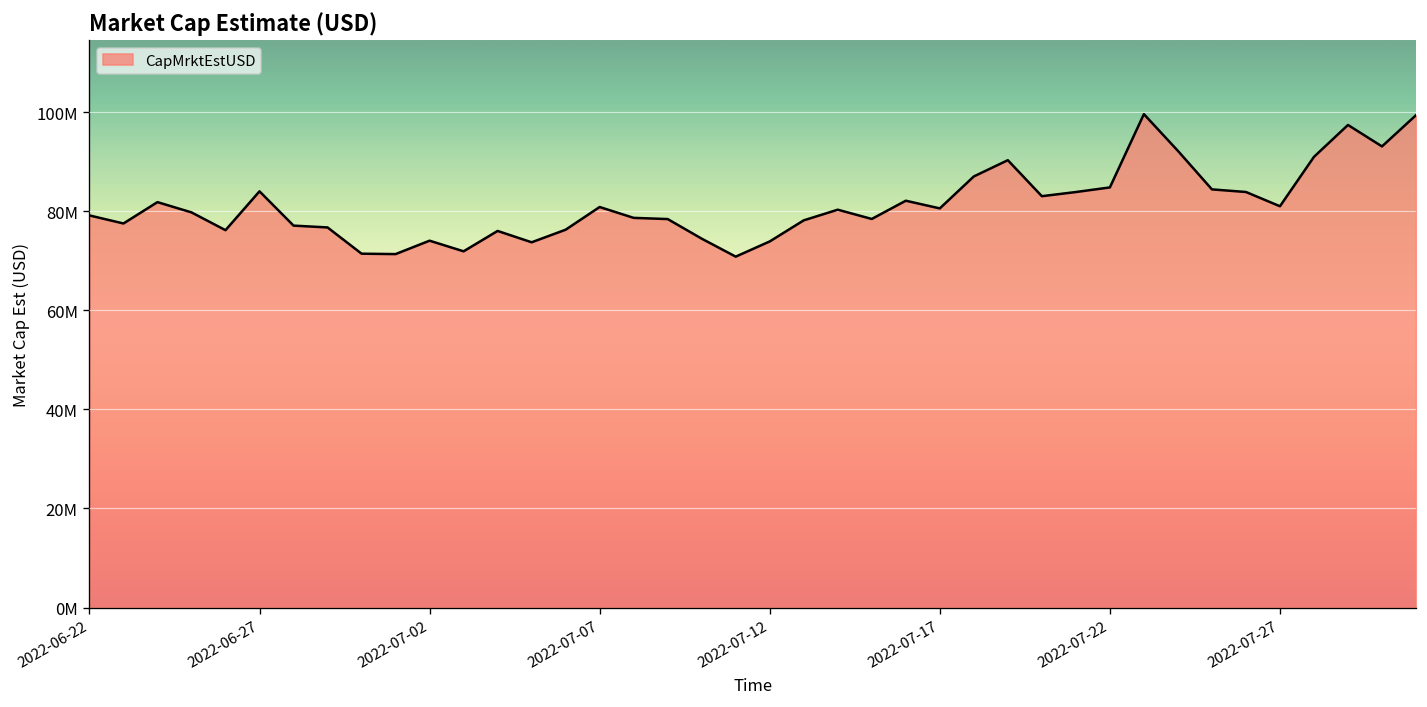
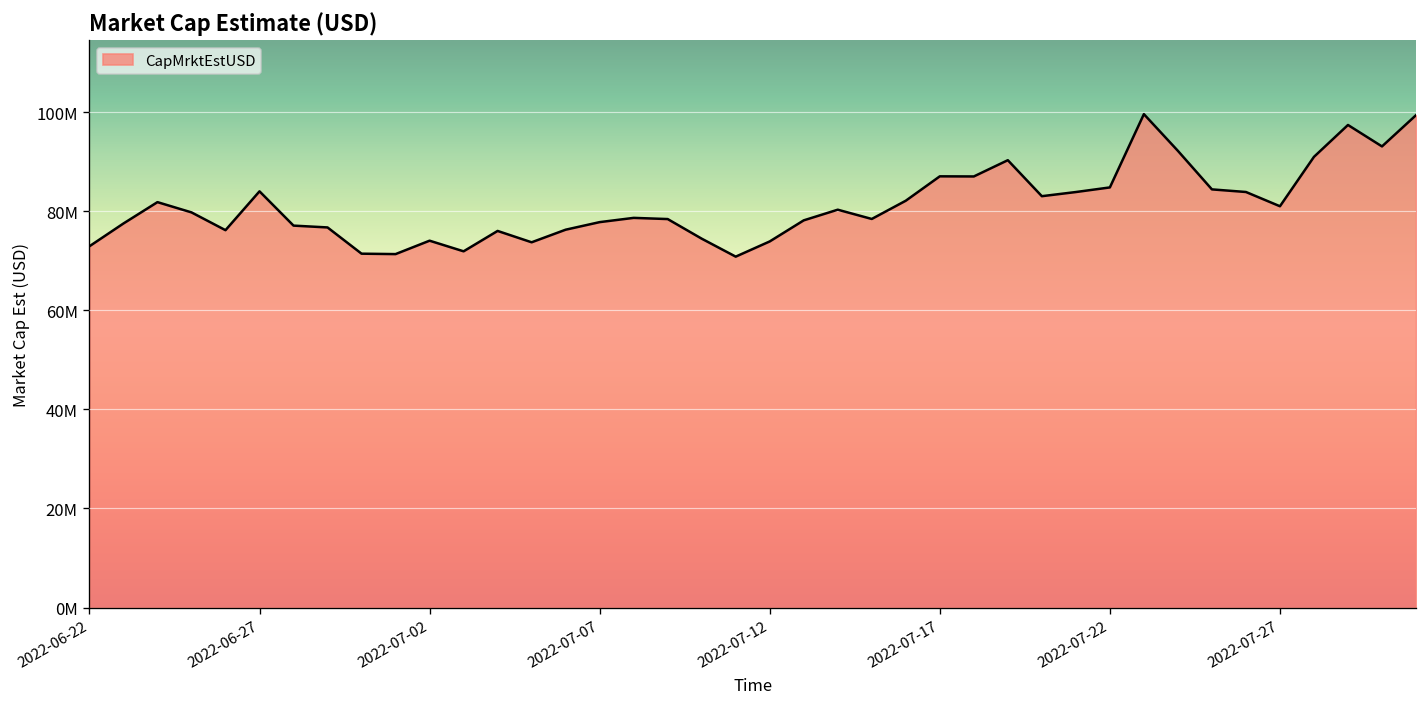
2022-06-22: 79000000 -> 73000000
2022-07-07: 81000000 -> 78000000
2022-07-17: 81000000 -> 87000000
